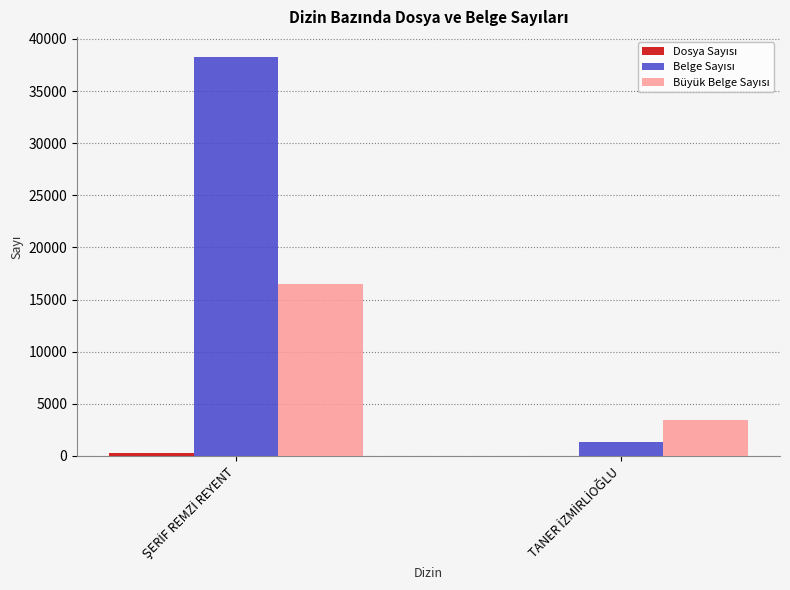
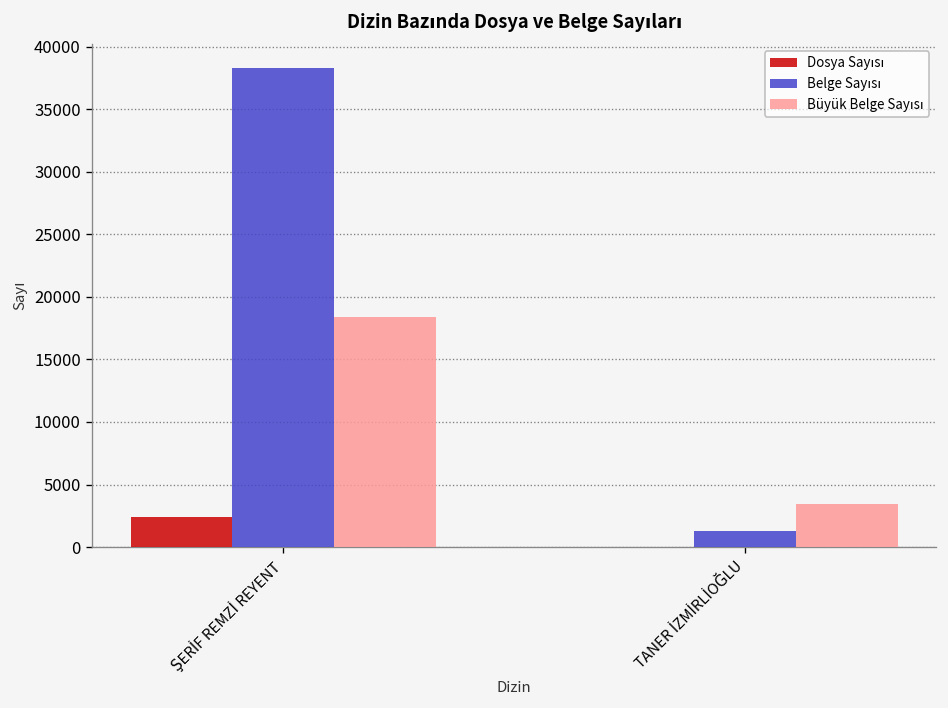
Dosya Sayısı, ŞERİF REMZİ REYENT: 300 -> 2400
Büyük Belge Sayısı, ŞERİF REMZİ REYENT: 16500 -> 18400
